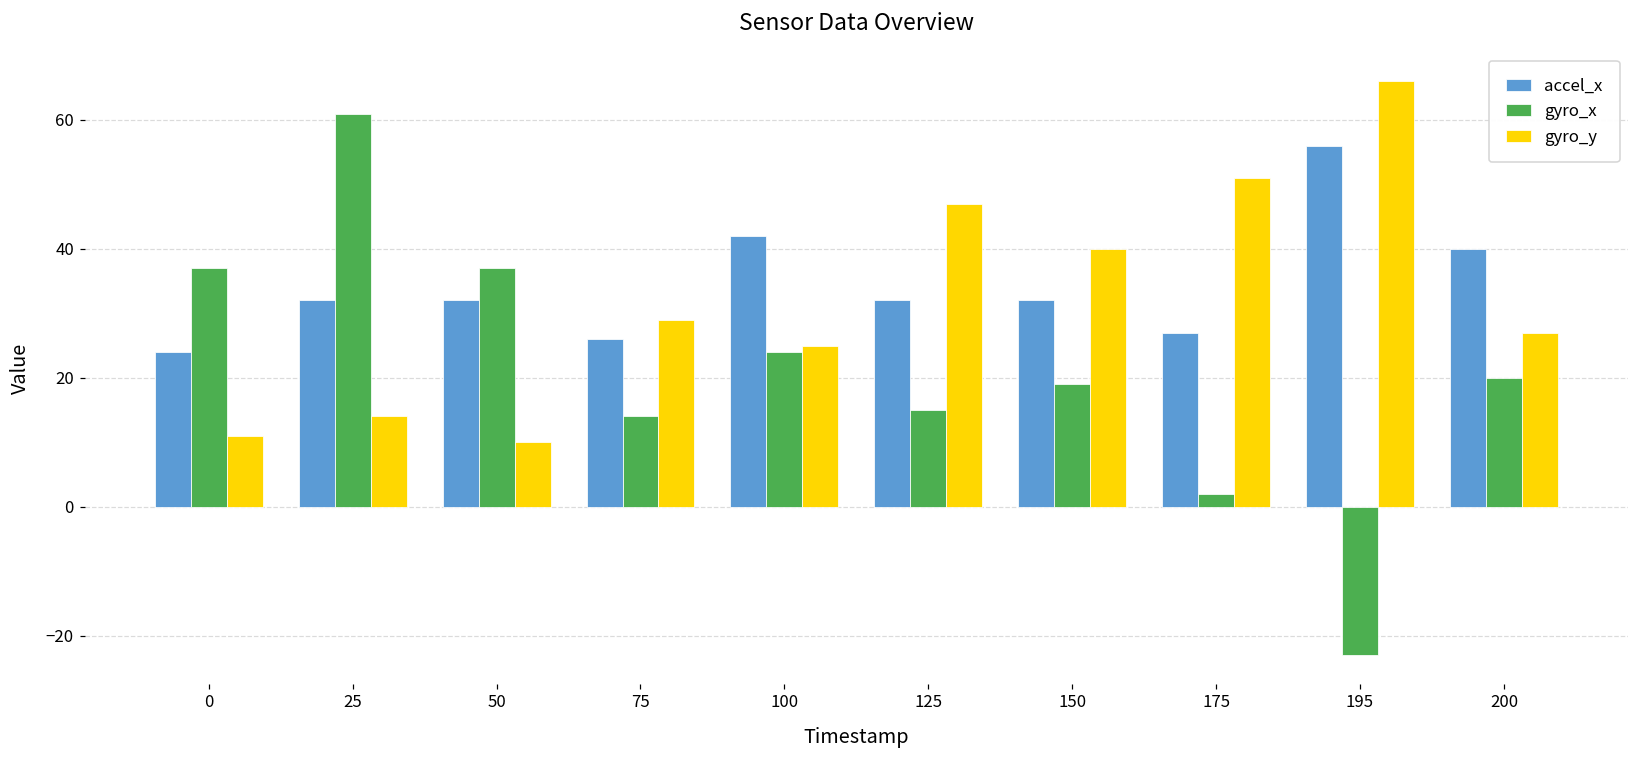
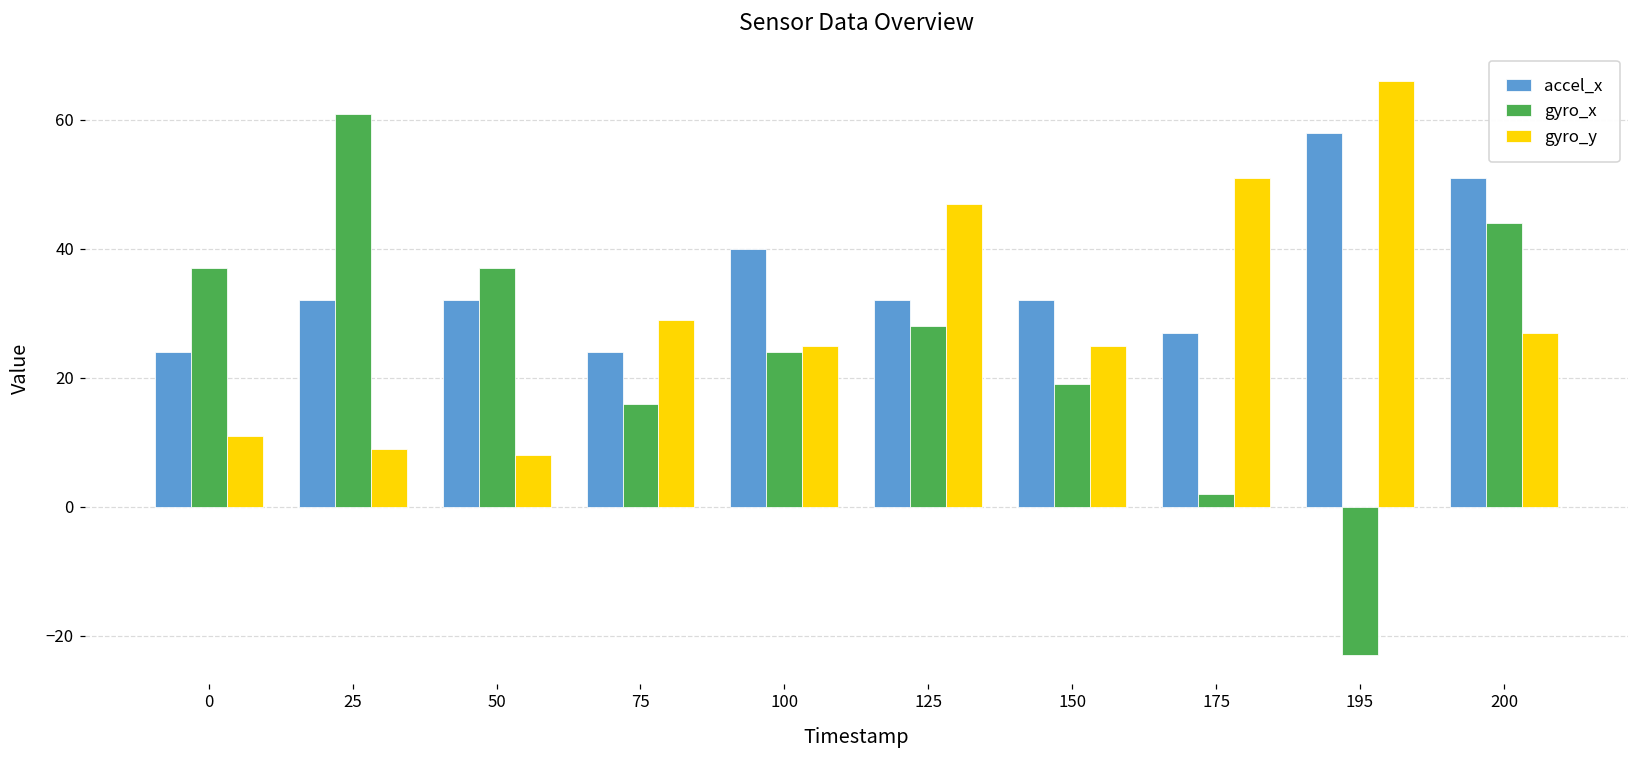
gyro_y, 25: 14 -> 9
gyro_y, 50: 10 -> 8
accel_x, 75: 26 -> 24
gyro_x, 75: 14 -> 16
accel_x, 100: 42 -> 40
gyro_x, 125: 15 -> 28
gyro_y, 150: 40 -> 25
accel_x, 195: 56 -> 58
accel_x, 200: 40 -> 51
gyro_x, 200: 20 -> 44
